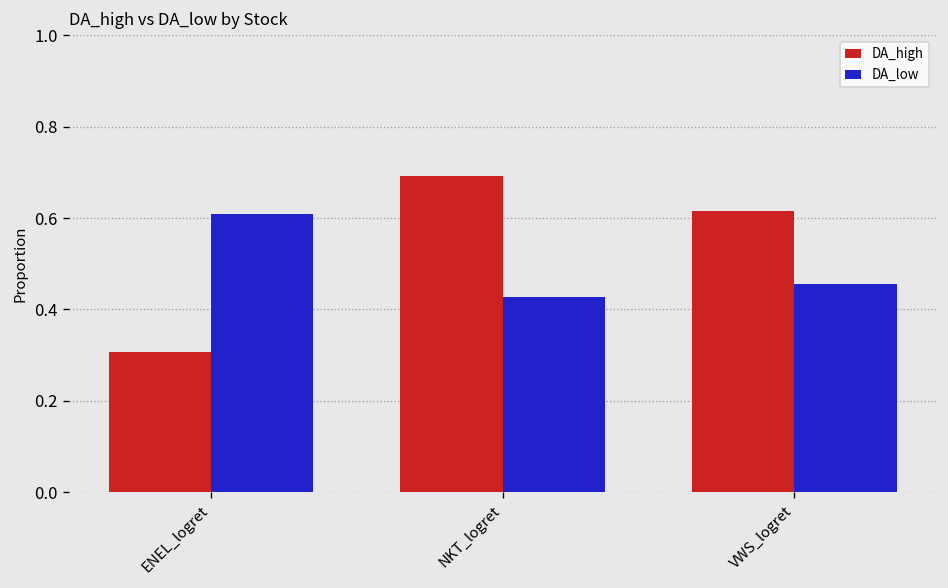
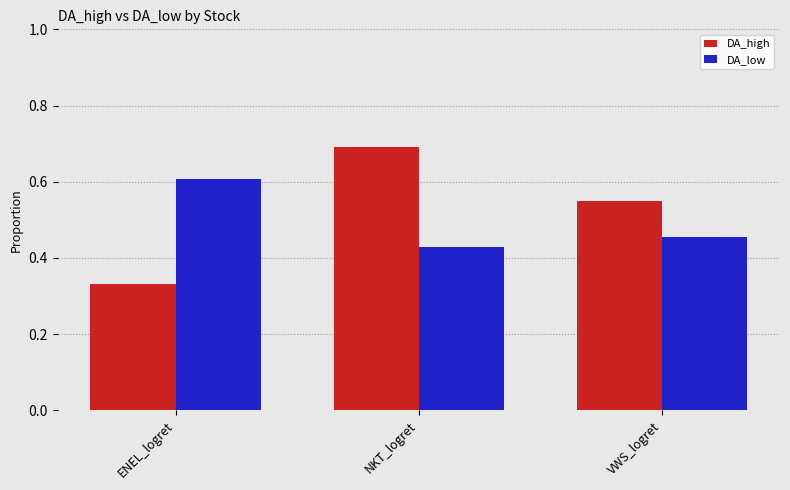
DA_high, ENEL_logret: 0.31 -> 0.33
DA_high, VWS_logret: 0.62 -> 0.55
